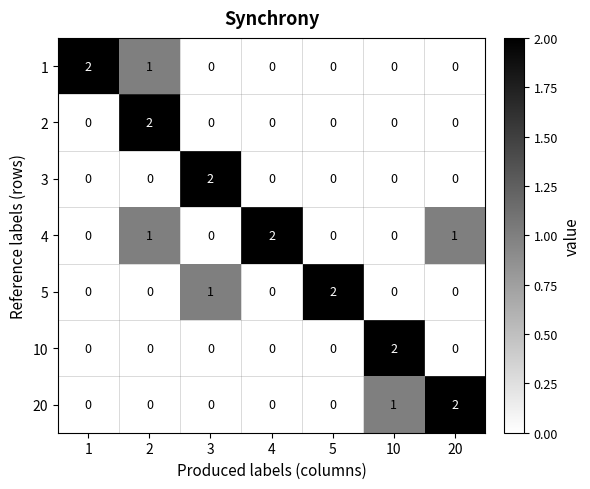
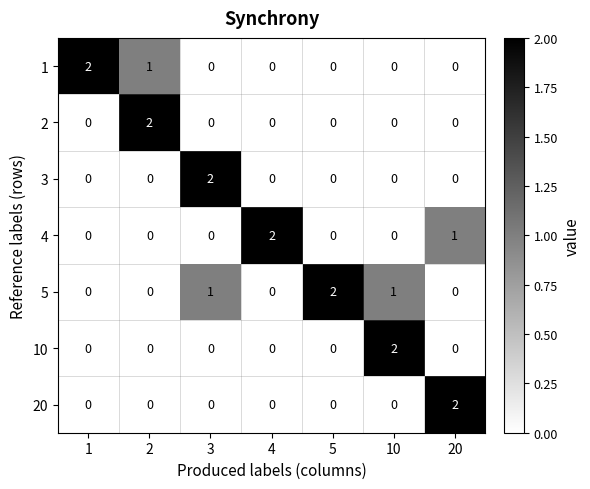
4, 2: 1 -> 0
5, 10: 0 -> 1
20, 10: 1 -> 0
